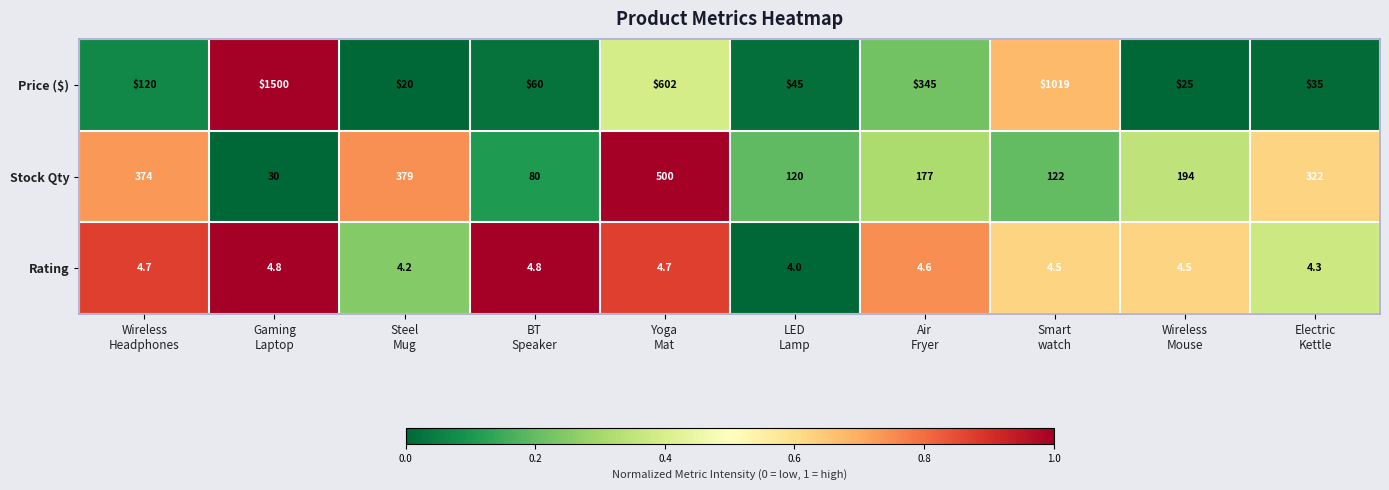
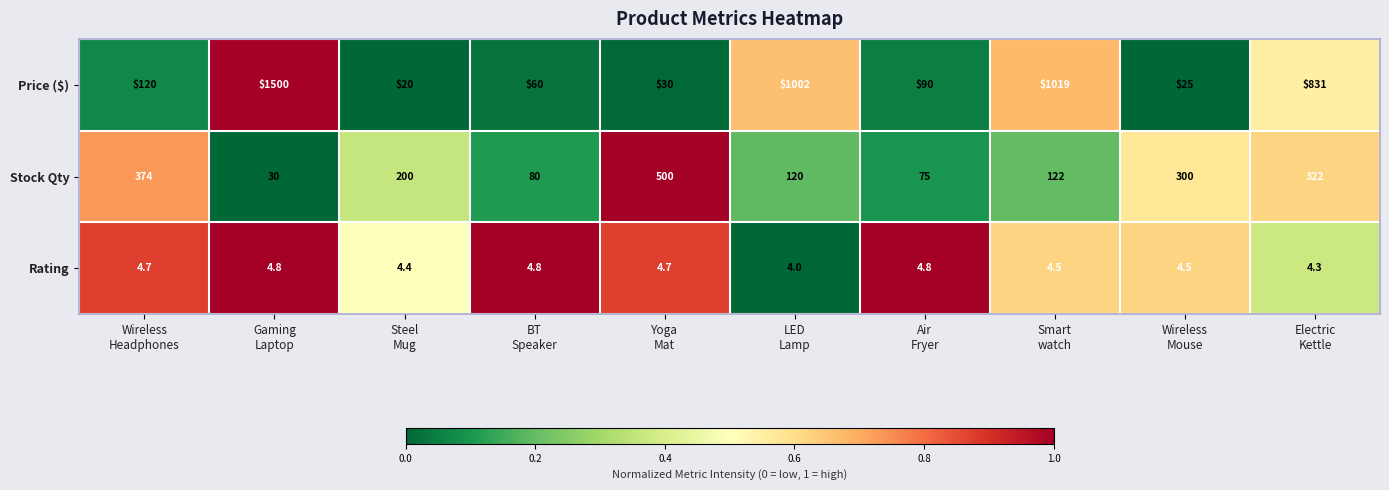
Price ($), Yoga Mat: $602 -> $30
Price ($), LED Lamp: $45 -> $1002
Price ($), Air Fryer: $345 -> $90
Price ($), Electric Kettle: $35 -> $831
Stock Qty, Steel Mug: 379 -> 200
Stock Qty, Air Fryer: 177 -> 75
Stock Qty, Wireless Mouse: 194 -> 300
Rating, Steel Mug: 4.2 -> 4.4
Rating, Air Fryer: 4.6 -> 4.8
